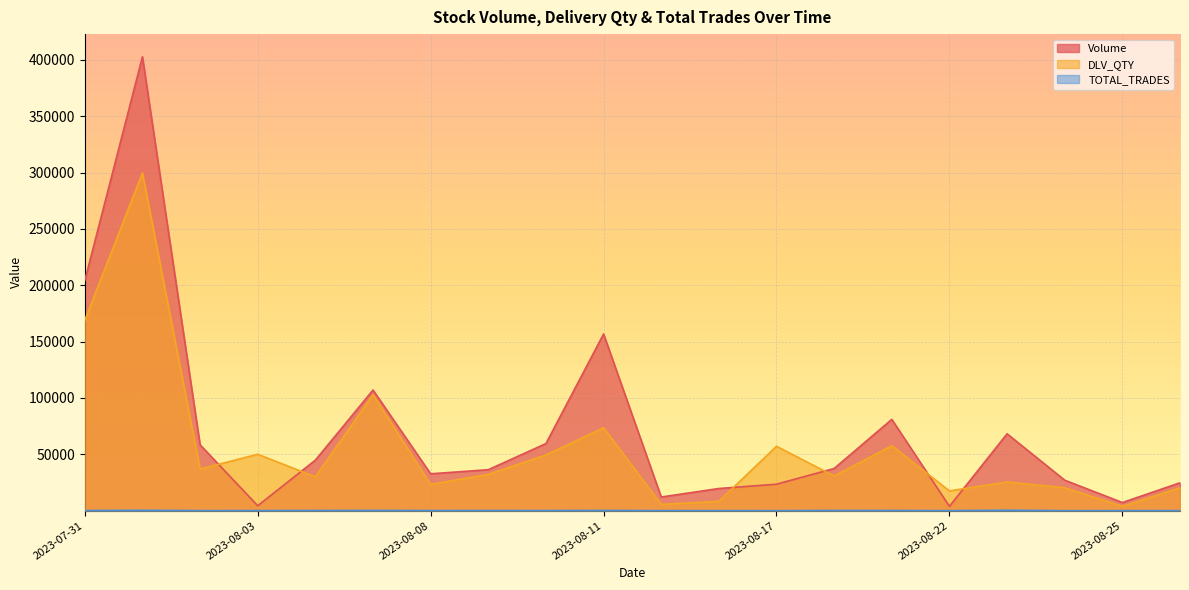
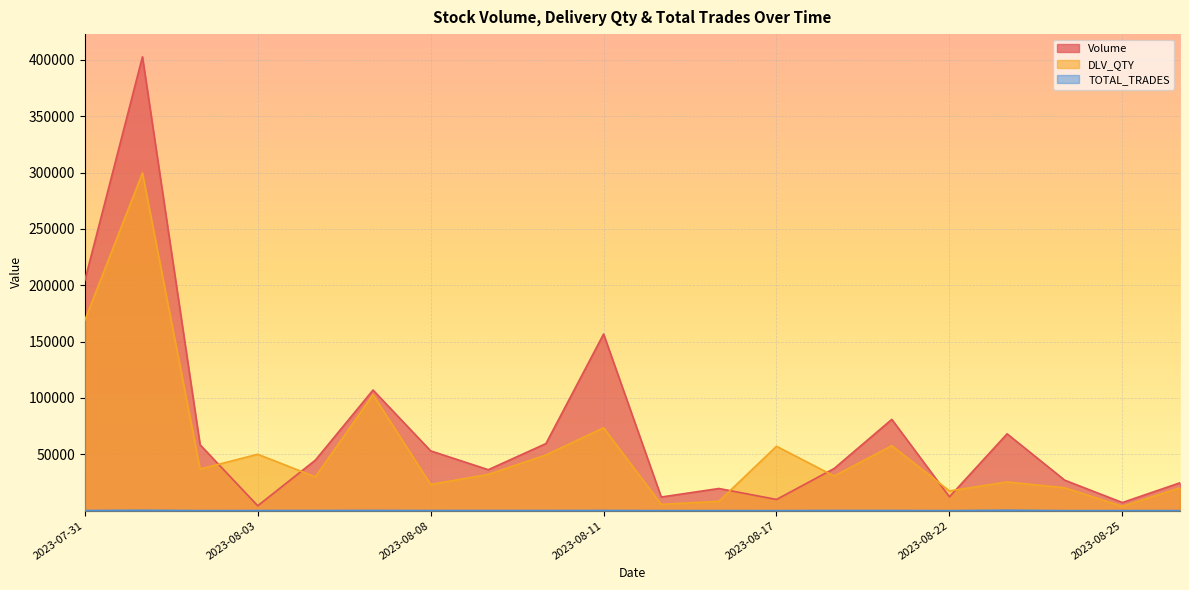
Volume, 2023-08-08: 33000 -> 53000
Volume, 2023-08-17: 24000 -> 10000
Volume, 2023-08-22: 4000 -> 12000
